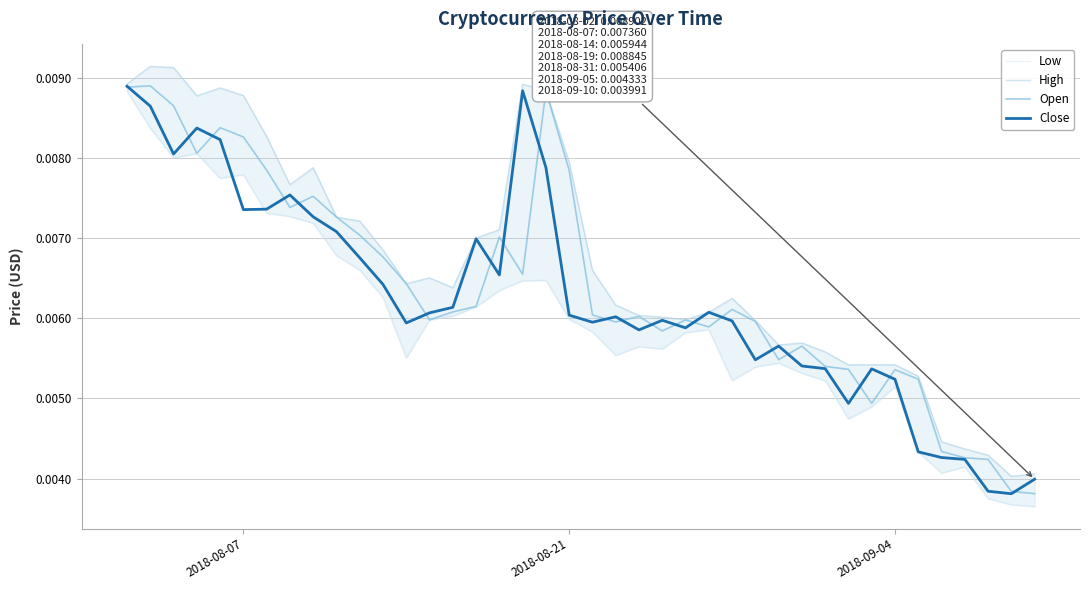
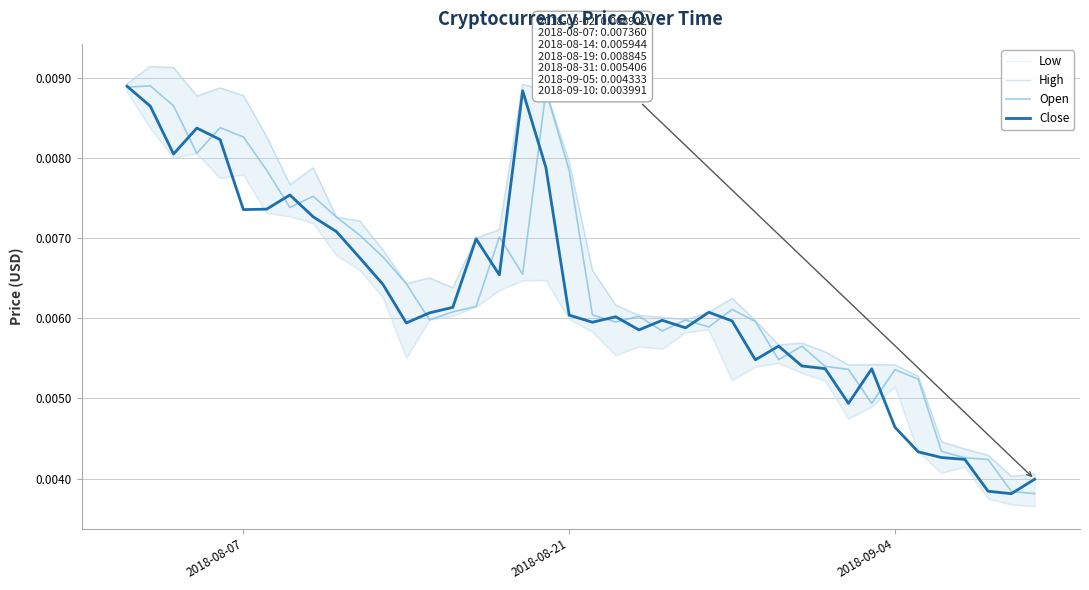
Close, 2018-09-04: 0.0052 -> 0.0046
